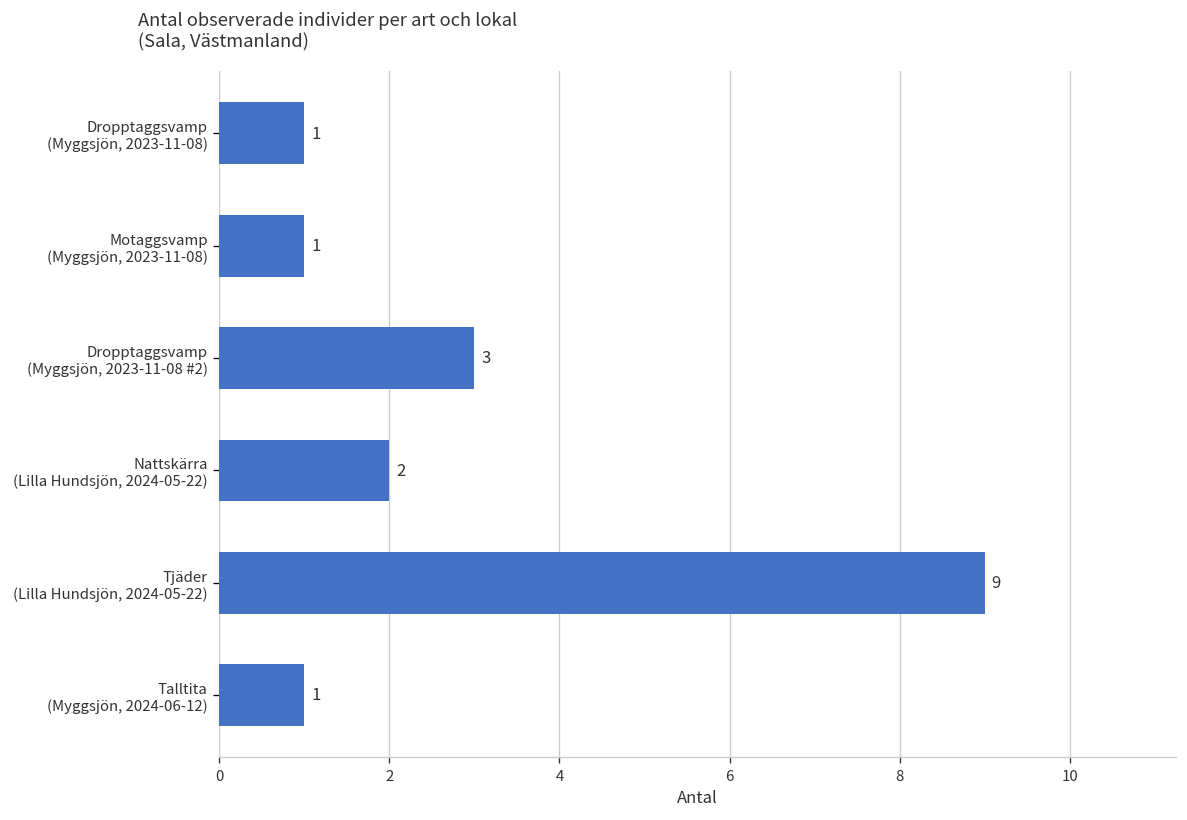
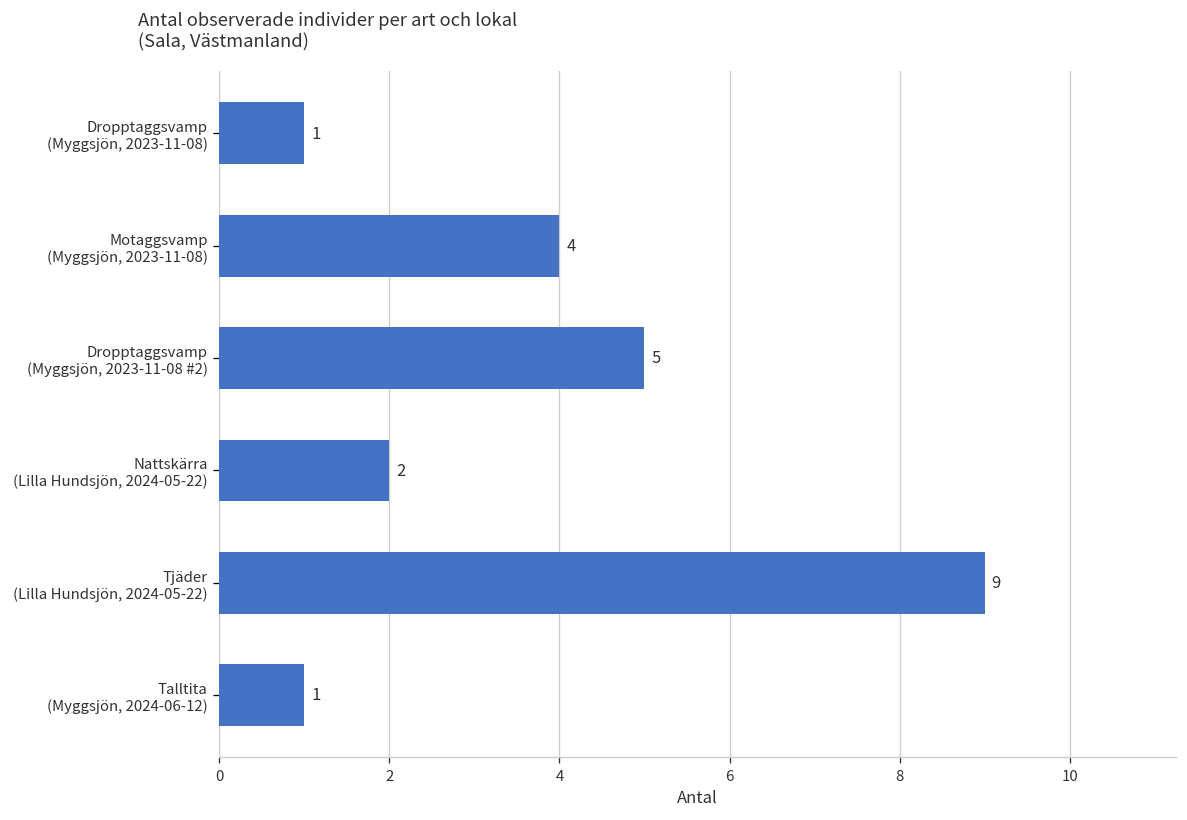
Motaggsvamp (Myggsjön, 2023-11-08): 1 -> 4
Dropptaggsvamp (Myggsjön, 2023-11-08 #2): 3 -> 5
